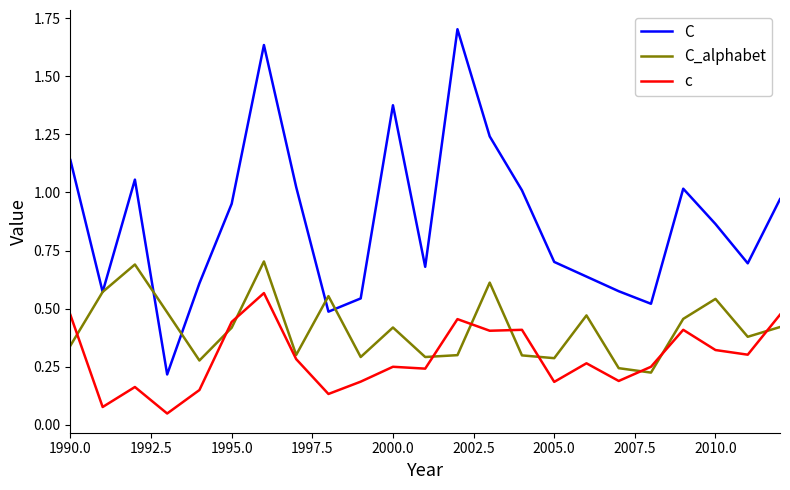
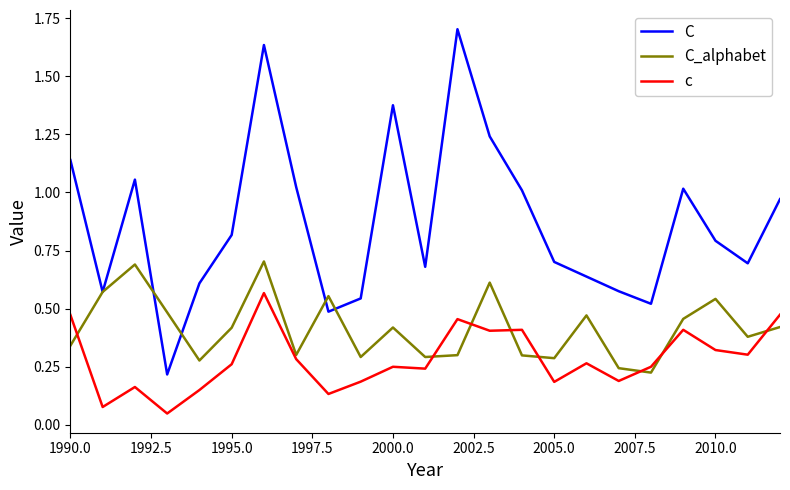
C, 1995.0: 0.95 -> 0.82
c, 1995.0: 0.44 -> 0.26
C, 2010.0: 0.86 -> 0.79
